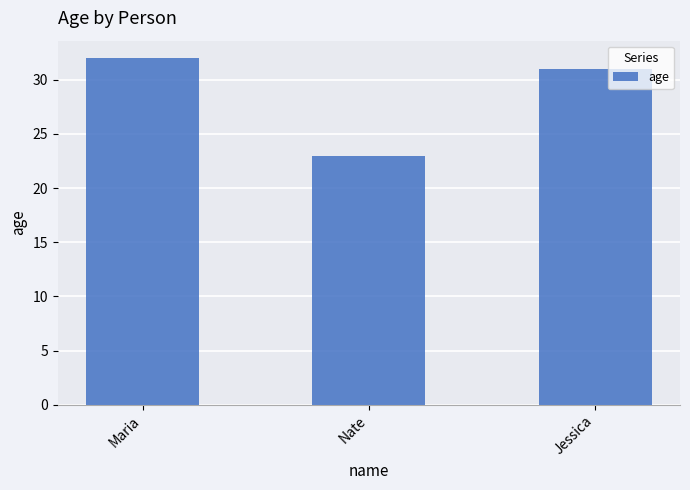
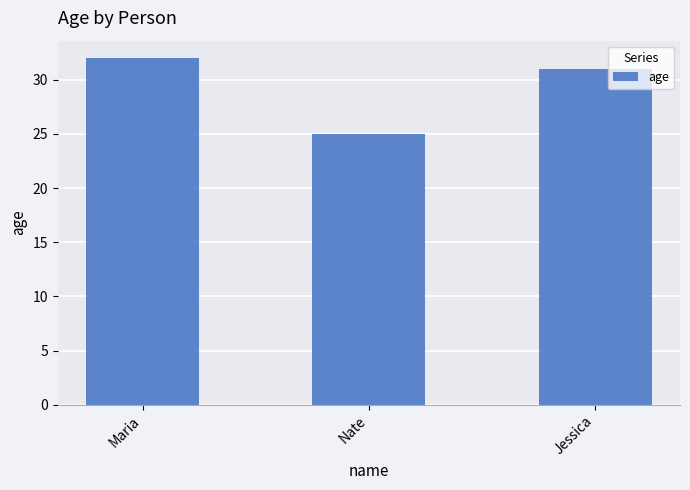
Nate: 23 -> 25
